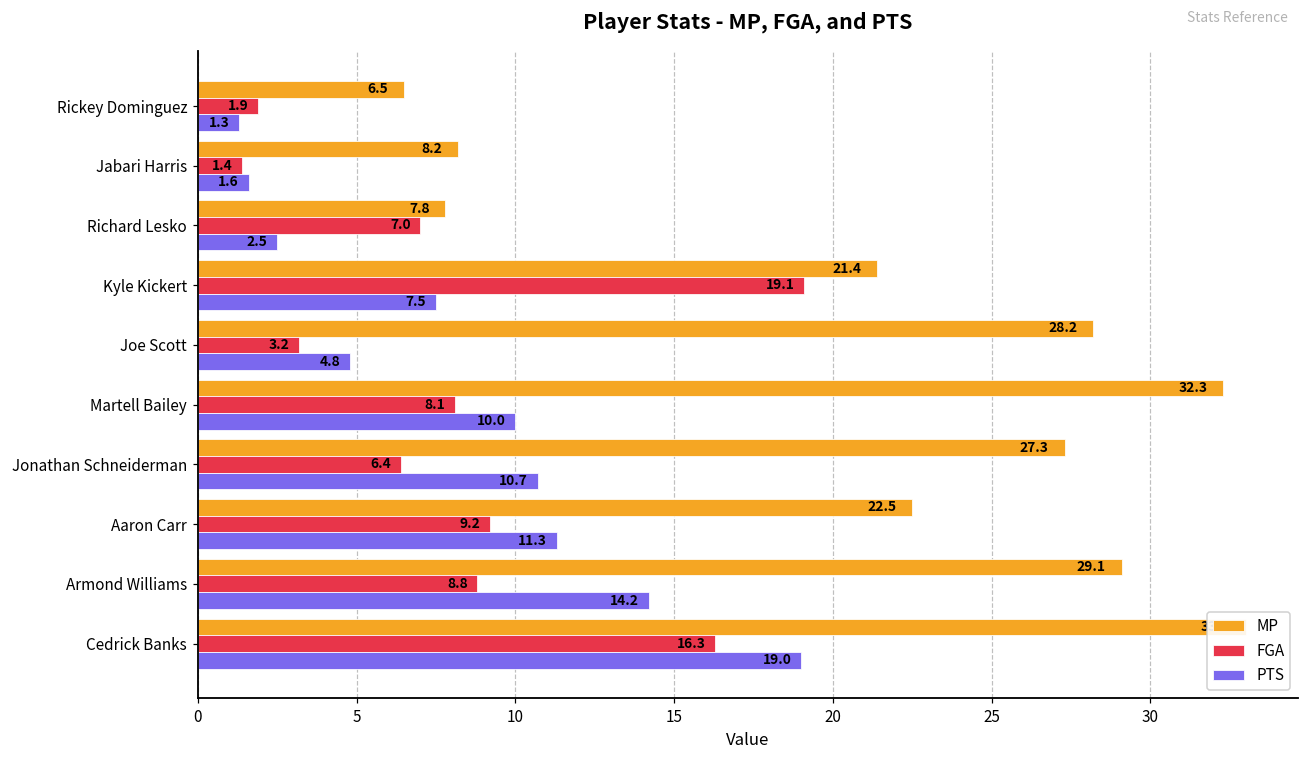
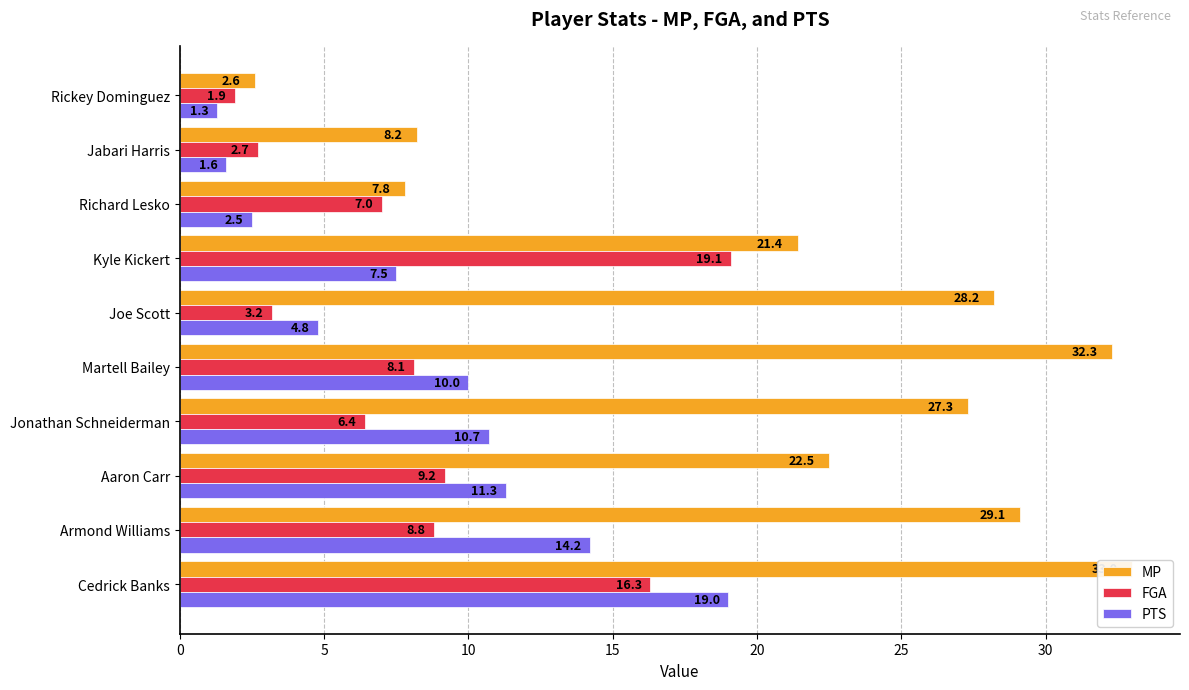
MP, Rickey Dominguez: 6.5 -> 2.6
FGA, Jabari Harris: 1.4 -> 2.7
